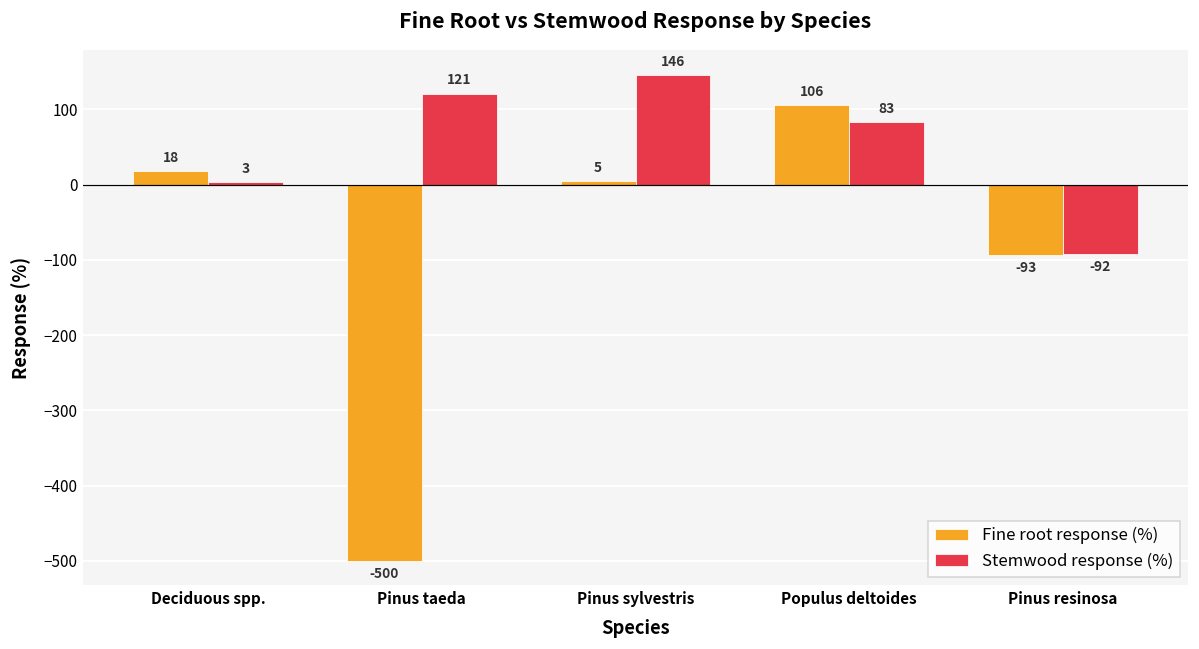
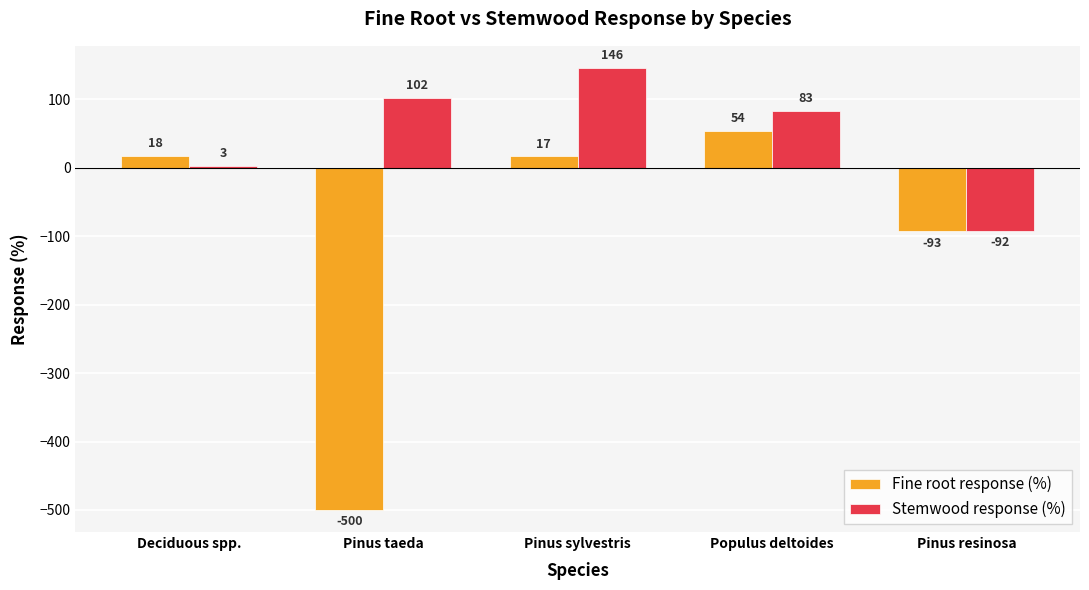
Stemwood response (%), Pinus taeda: 121 -> 102
Fine root response (%), Pinus sylvestris: 5 -> 17
Fine root response (%), Populus deltoides: 106 -> 54
